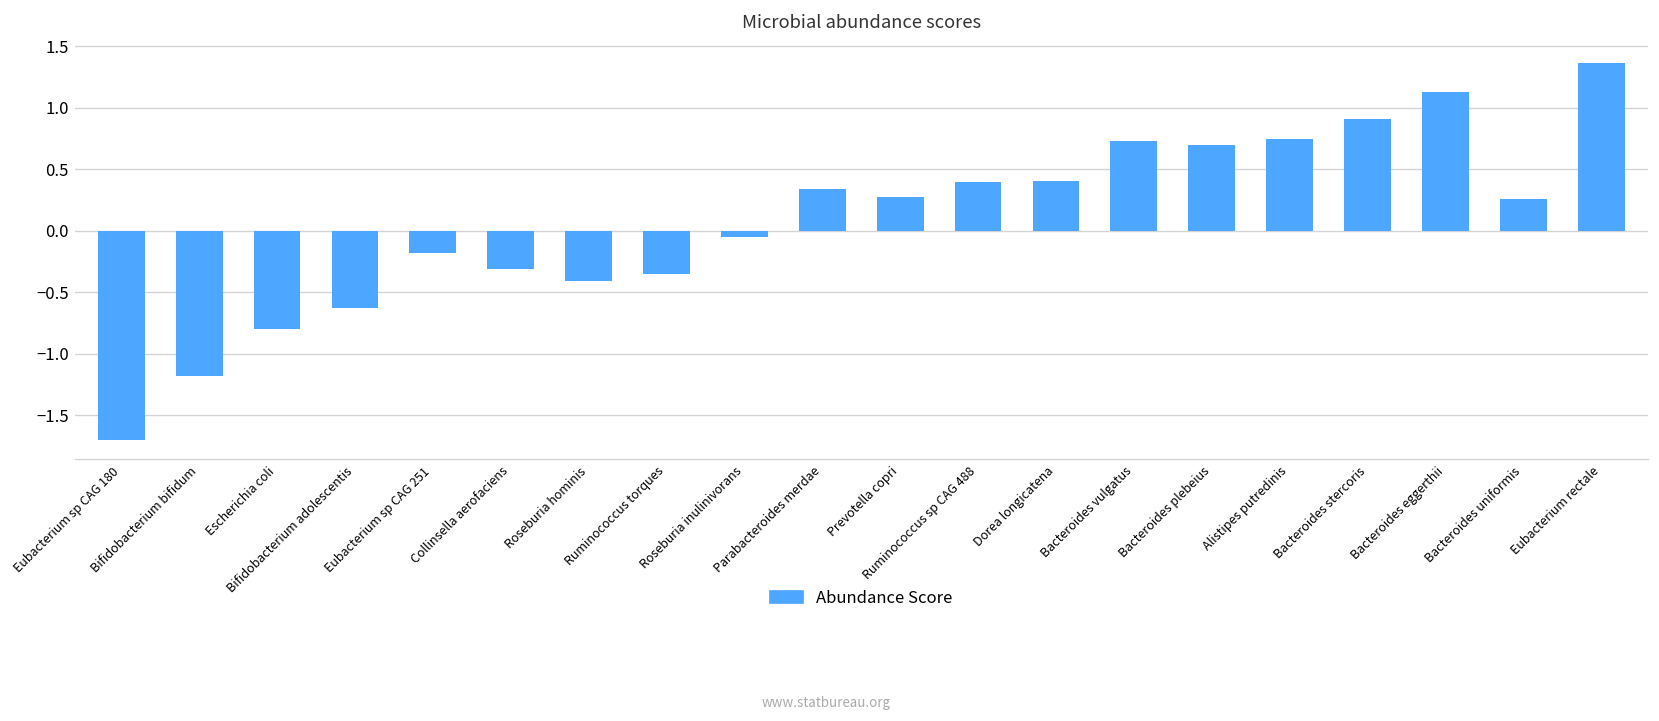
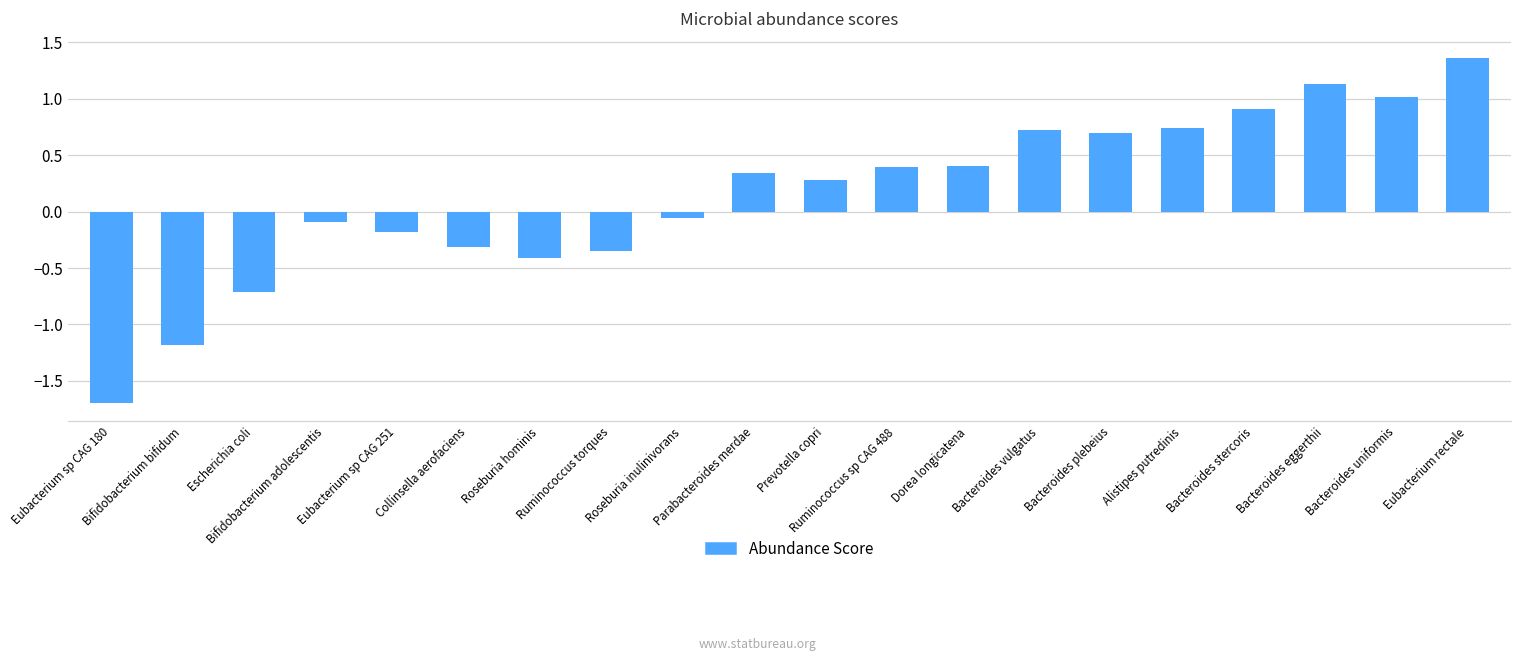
Escherichia coli: -0.80 -> -0.71
Bifidobacterium adolescentis: -0.62 -> -0.10
Bacteroides uniformis: 0.26 -> 1.02
